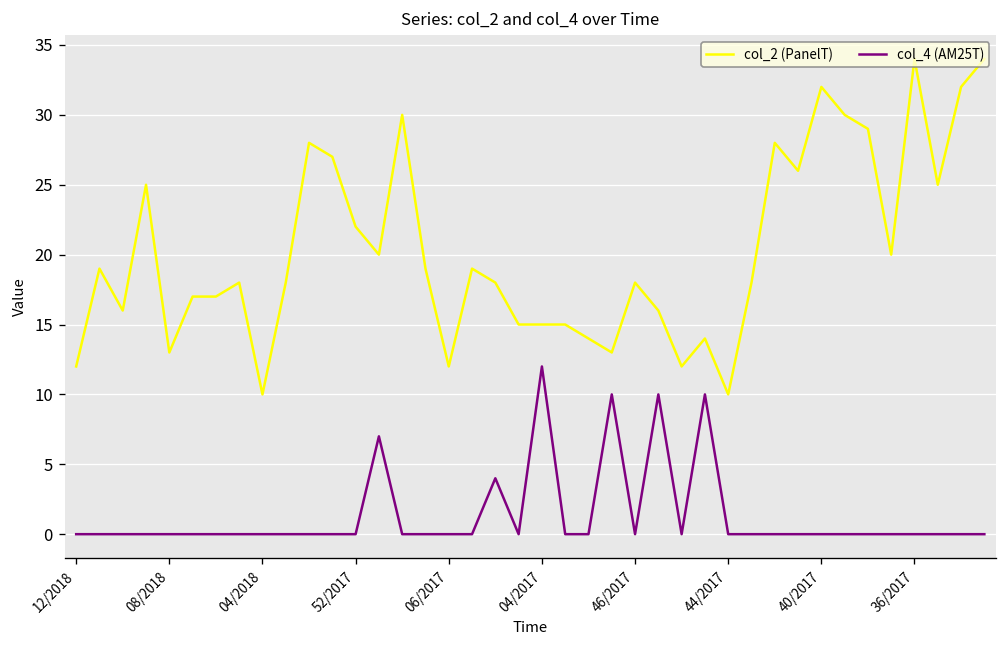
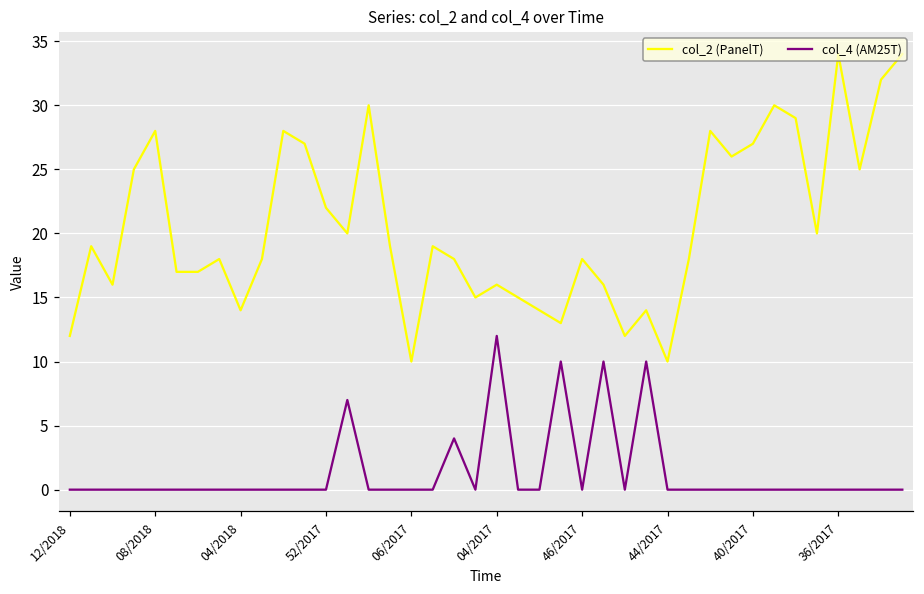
col_2 (PanelT), 08/2018: 13 -> 28
col_2 (PanelT), 04/2018: 10 -> 14
col_2 (PanelT), 06/2017: 12 -> 10
col_2 (PanelT), 04/2017: 15 -> 16
col_2 (PanelT), 40/2017: 32 -> 27
